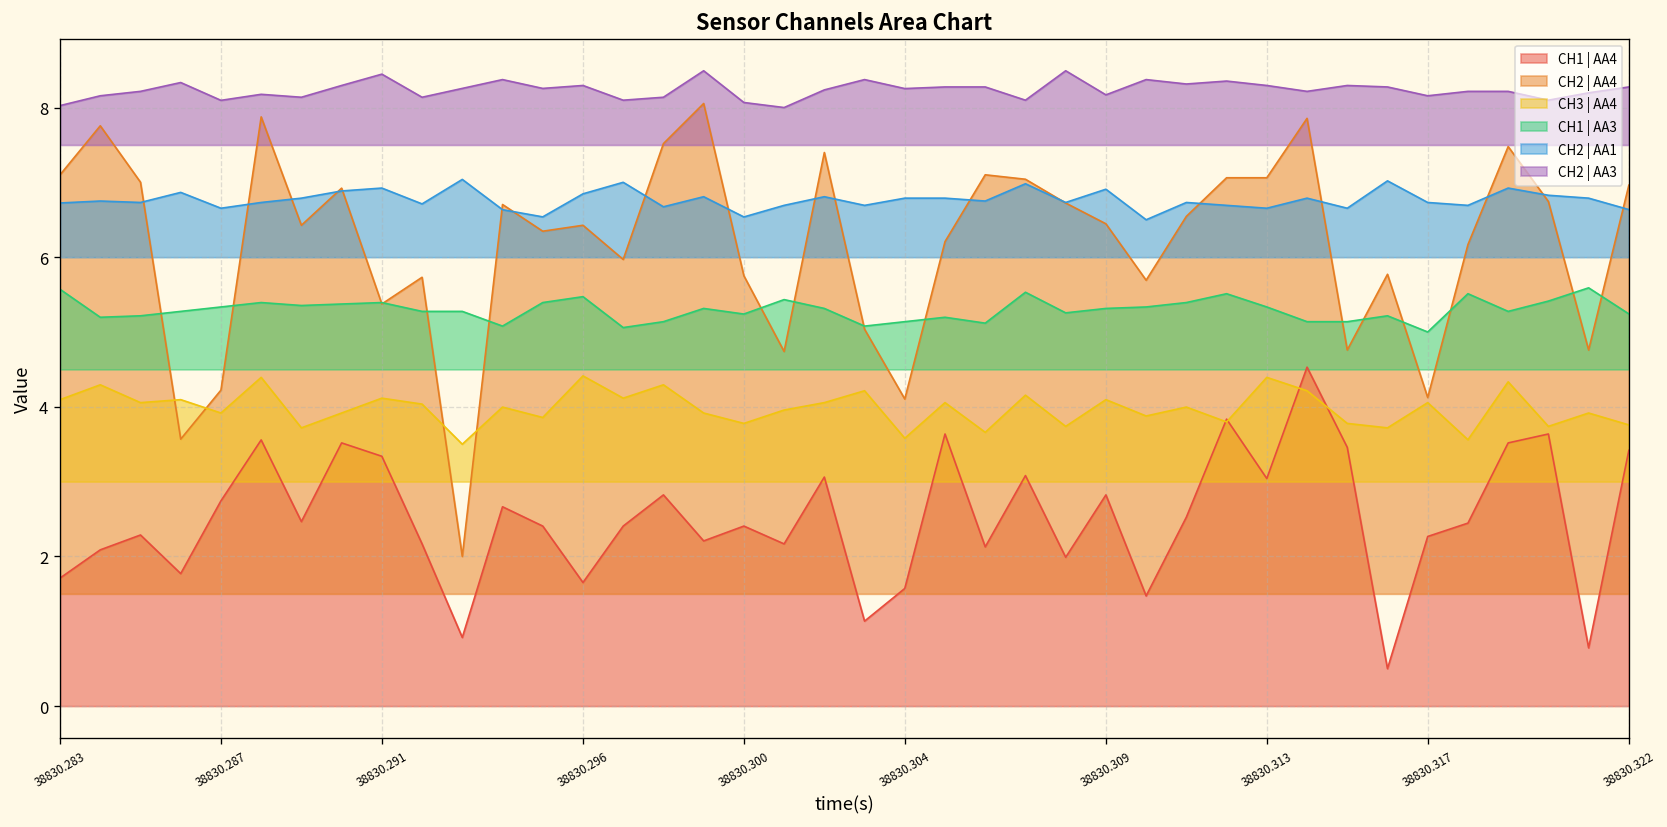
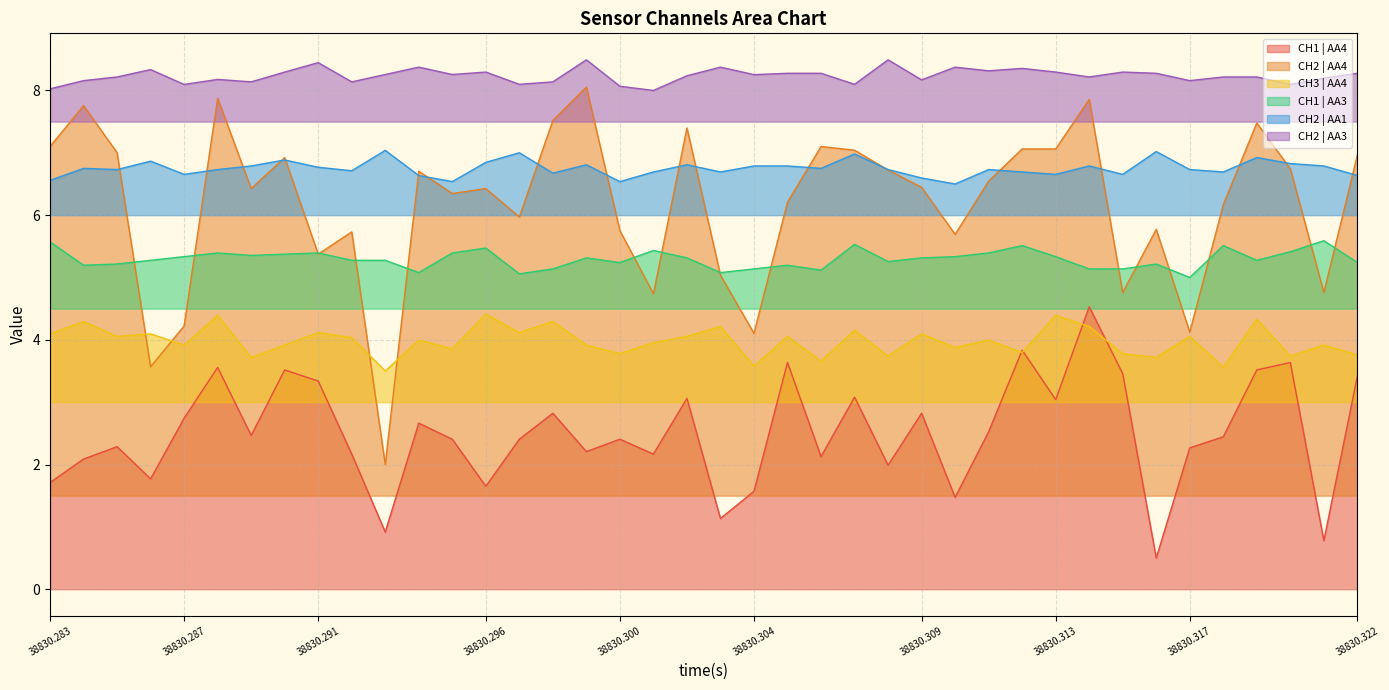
CH2 | AA1, 38830.283: 6.7 -> 6.6
CH2 | AA1, 38830.291: 6.9 -> 6.8
CH2 | AA1, 38830.309: 6.9 -> 6.6
